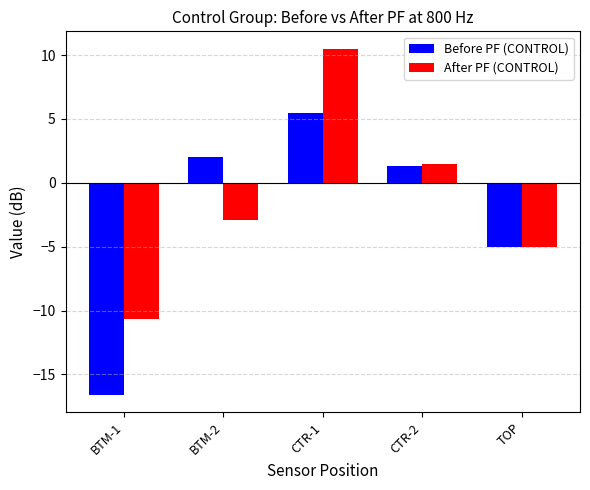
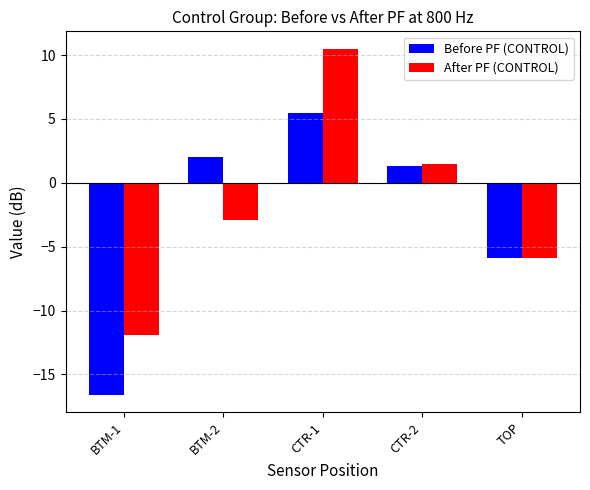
After PF (CONTROL), BTM-1: -10.7 -> -11.9
Before PF (CONTROL), TOP: -5.0 -> -5.9
After PF (CONTROL), TOP: -5.0 -> -5.9
